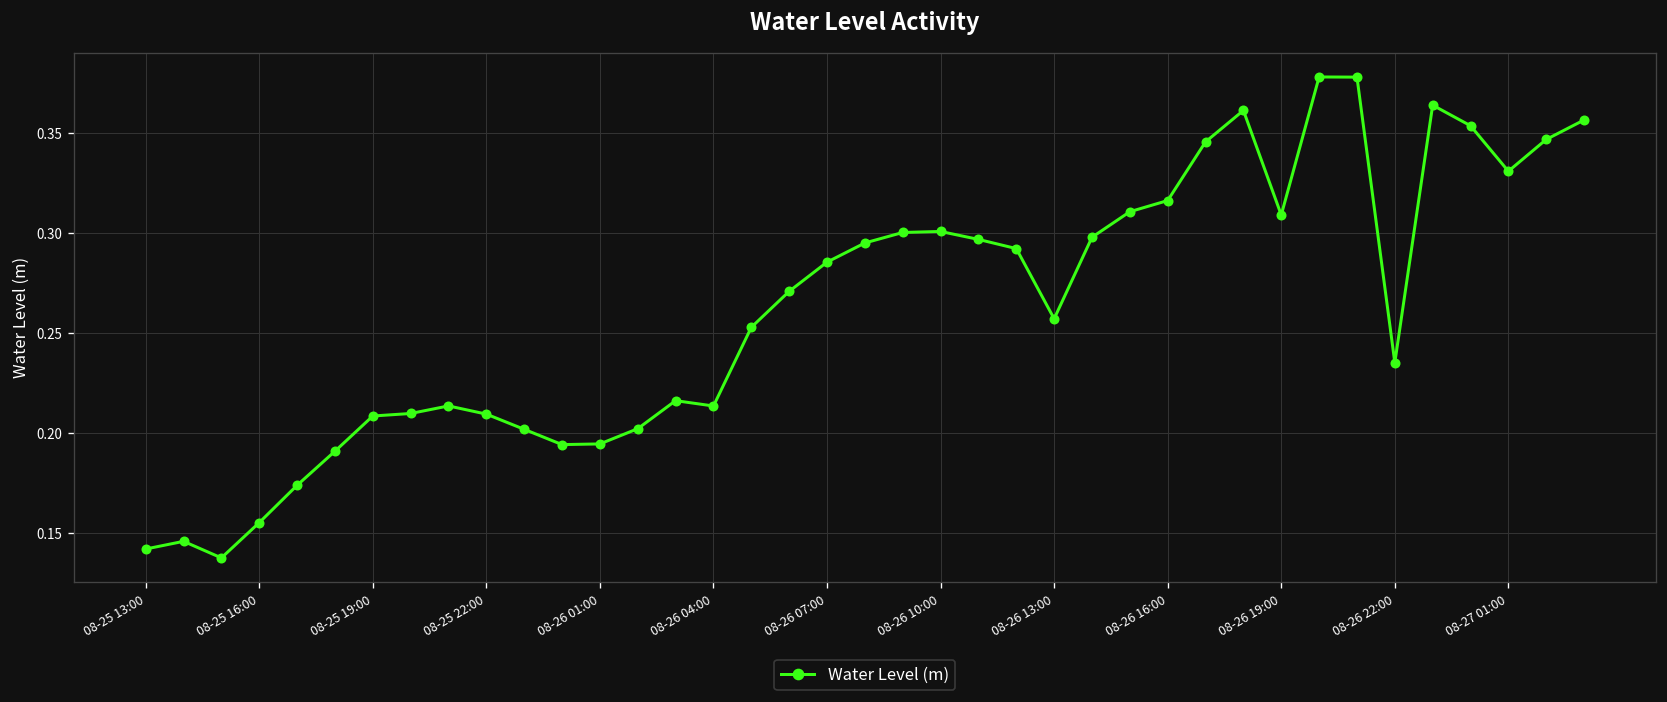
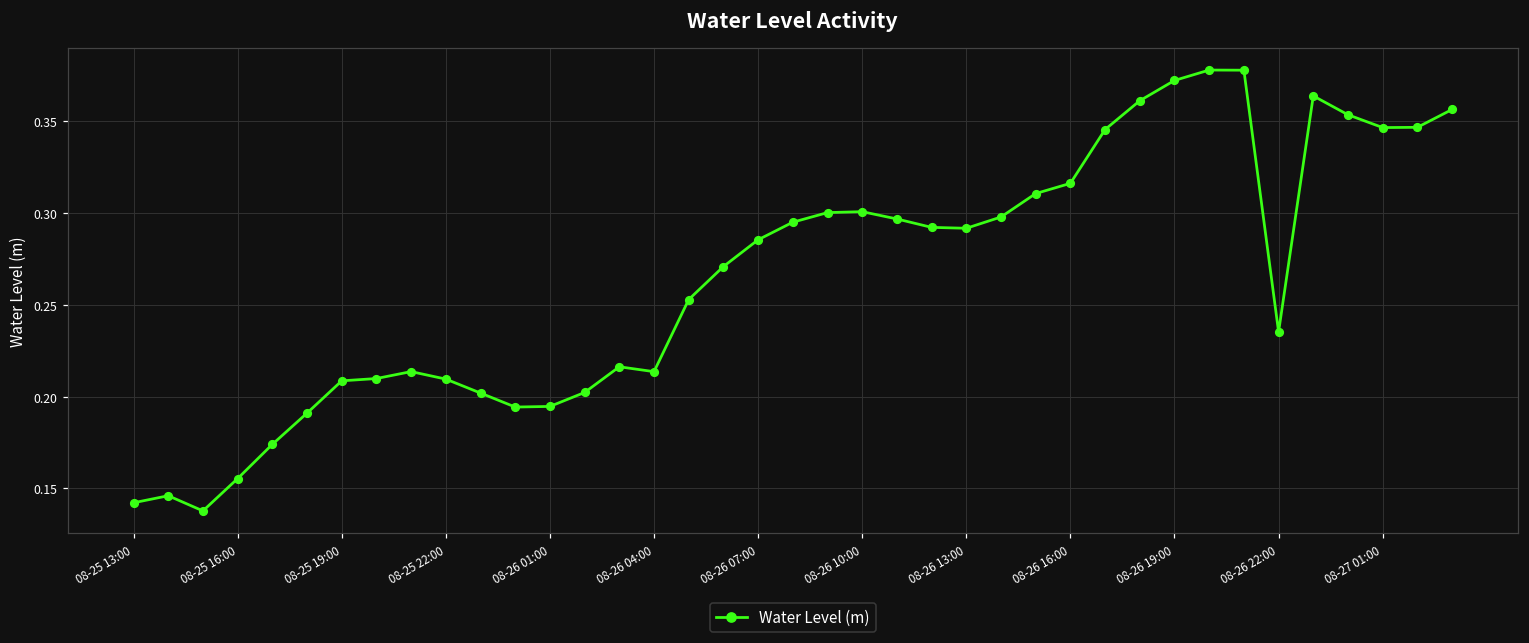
08-26 13:00: 0.257 -> 0.292
08-26 19:00: 0.309 -> 0.372
08-27 01:00: 0.331 -> 0.347
